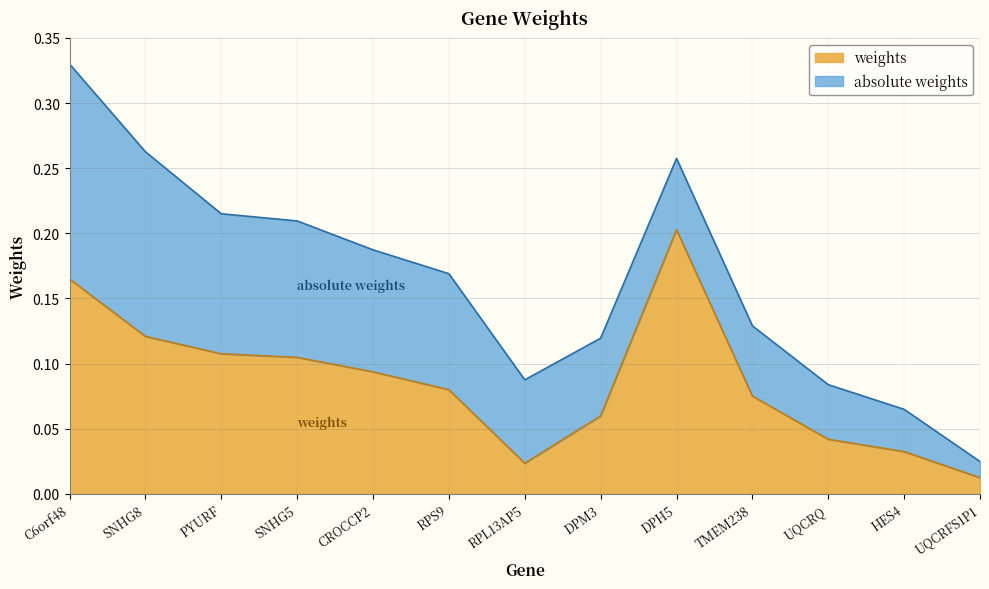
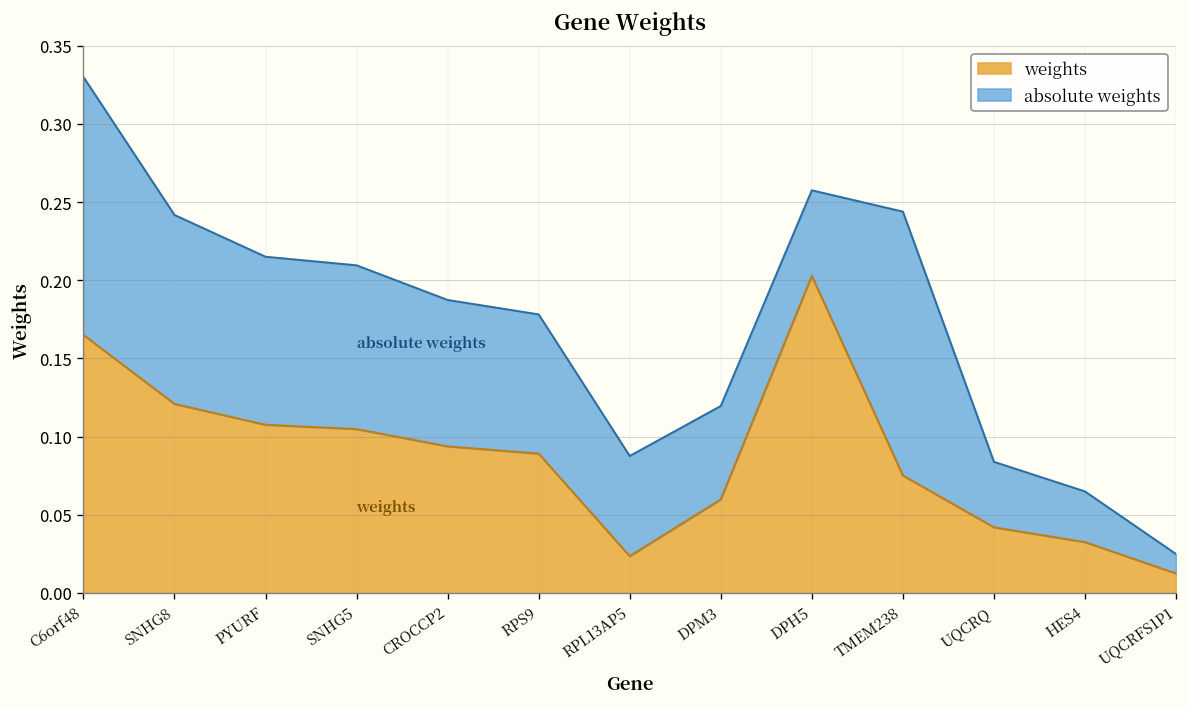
absolute weights, SNHG8: 0.142 -> 0.121
weights, RPS9: 0.080 -> 0.089
absolute weights, TMEM238: 0.054 -> 0.169
